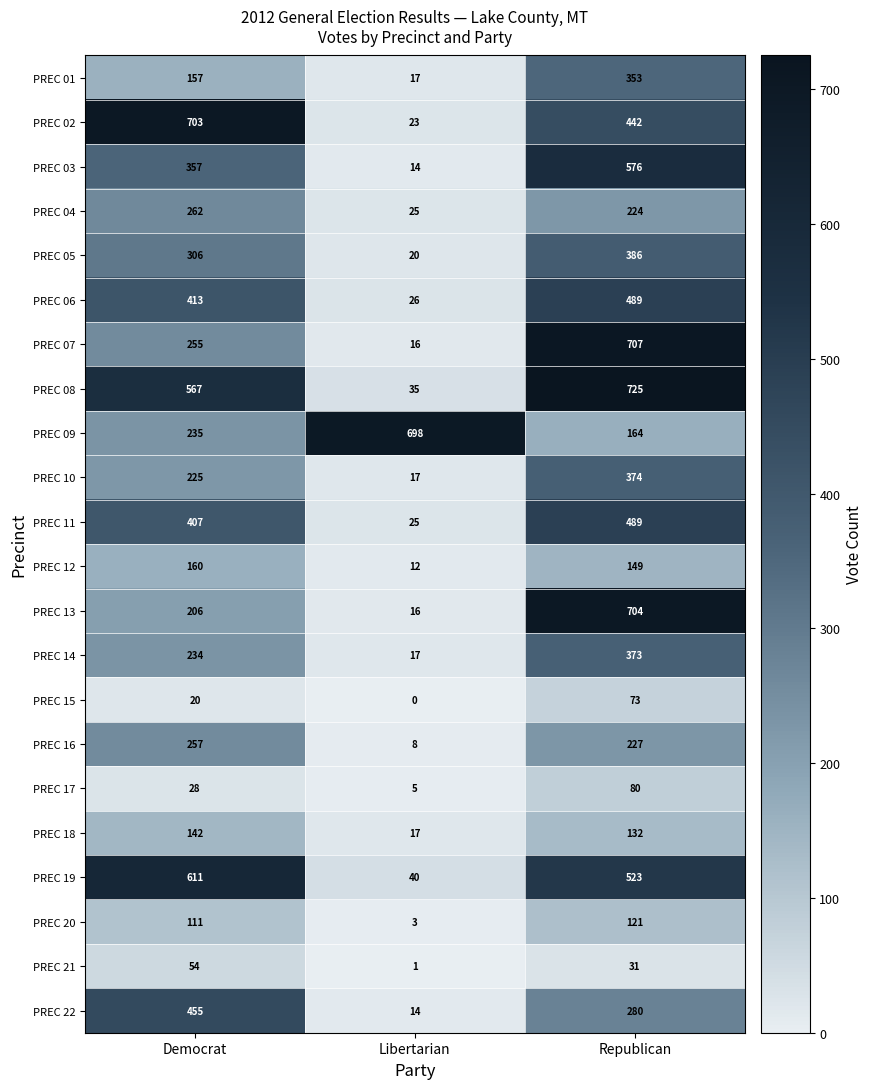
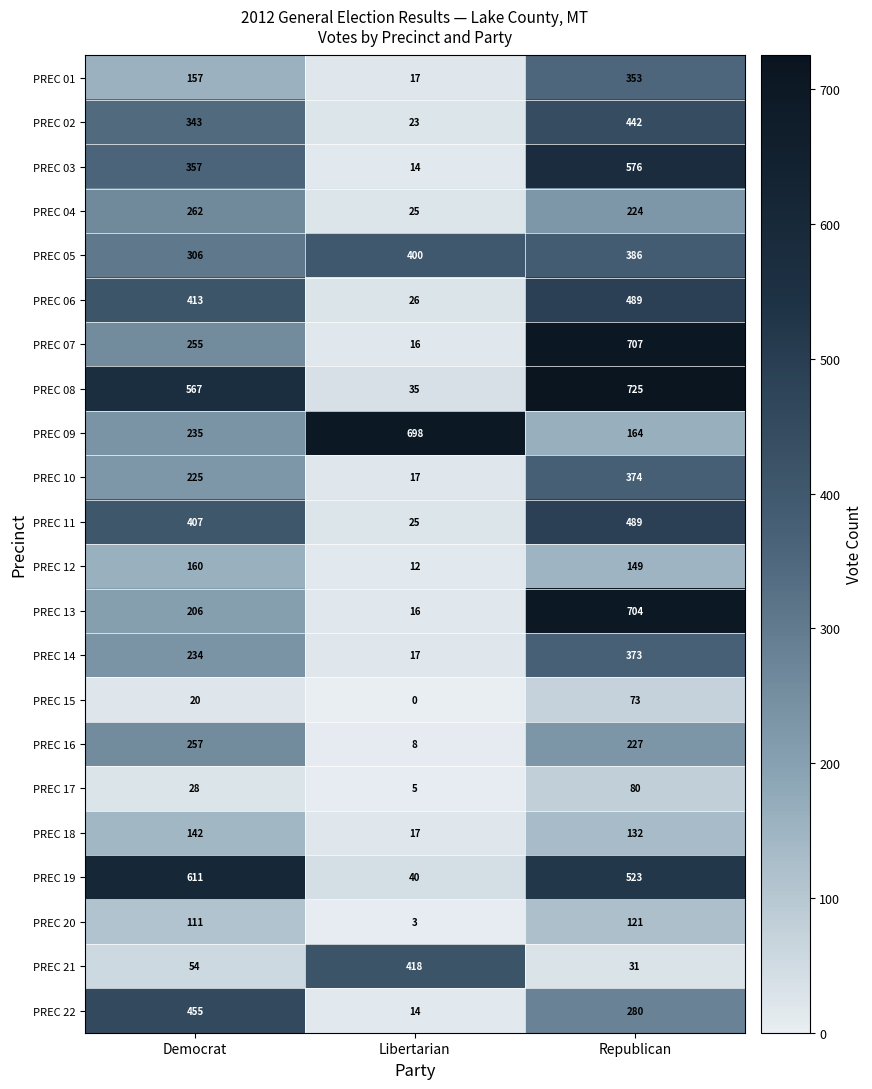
PREC 02, Democrat: 703 -> 343
PREC 05, Libertarian: 20 -> 400
PREC 21, Libertarian: 1 -> 418
